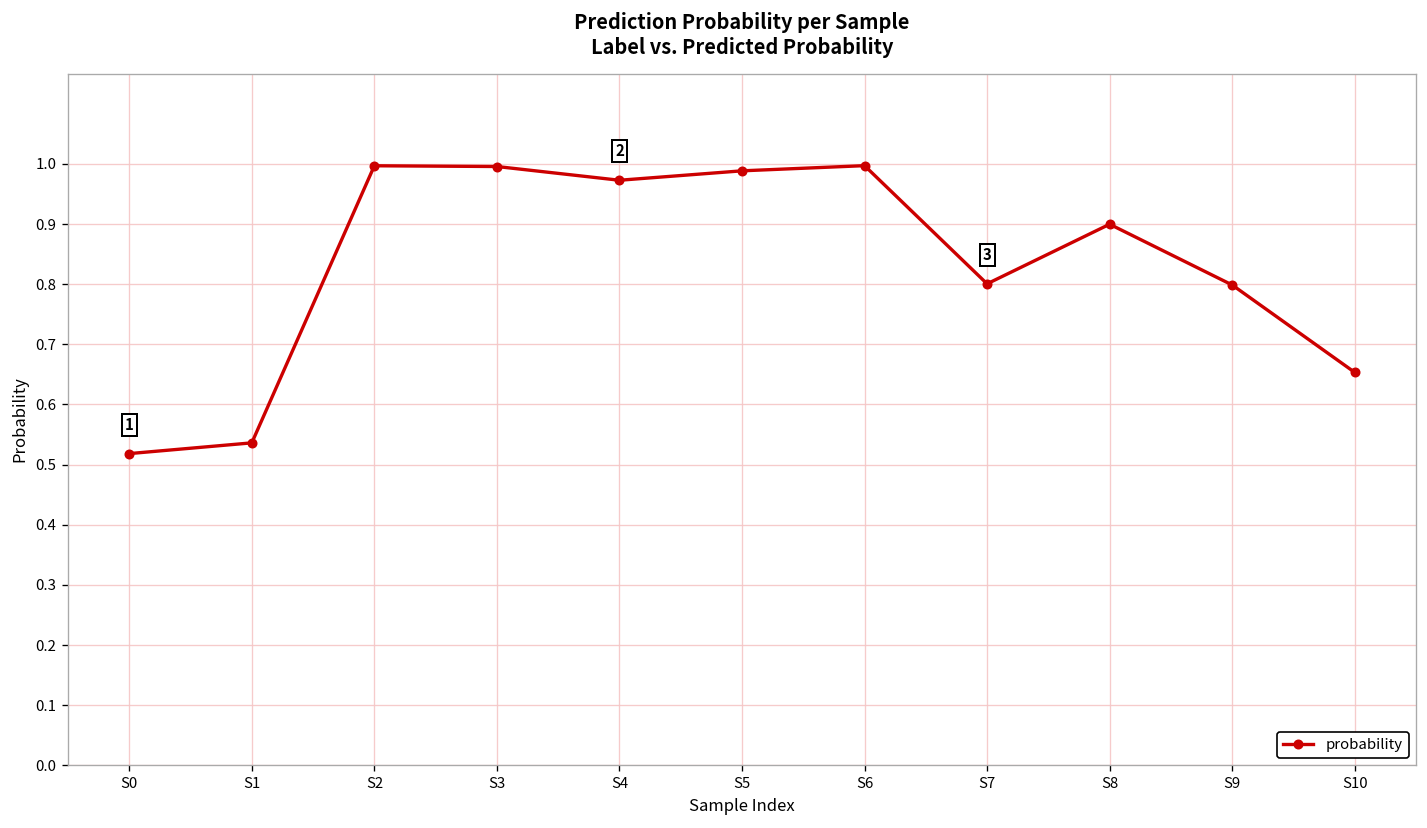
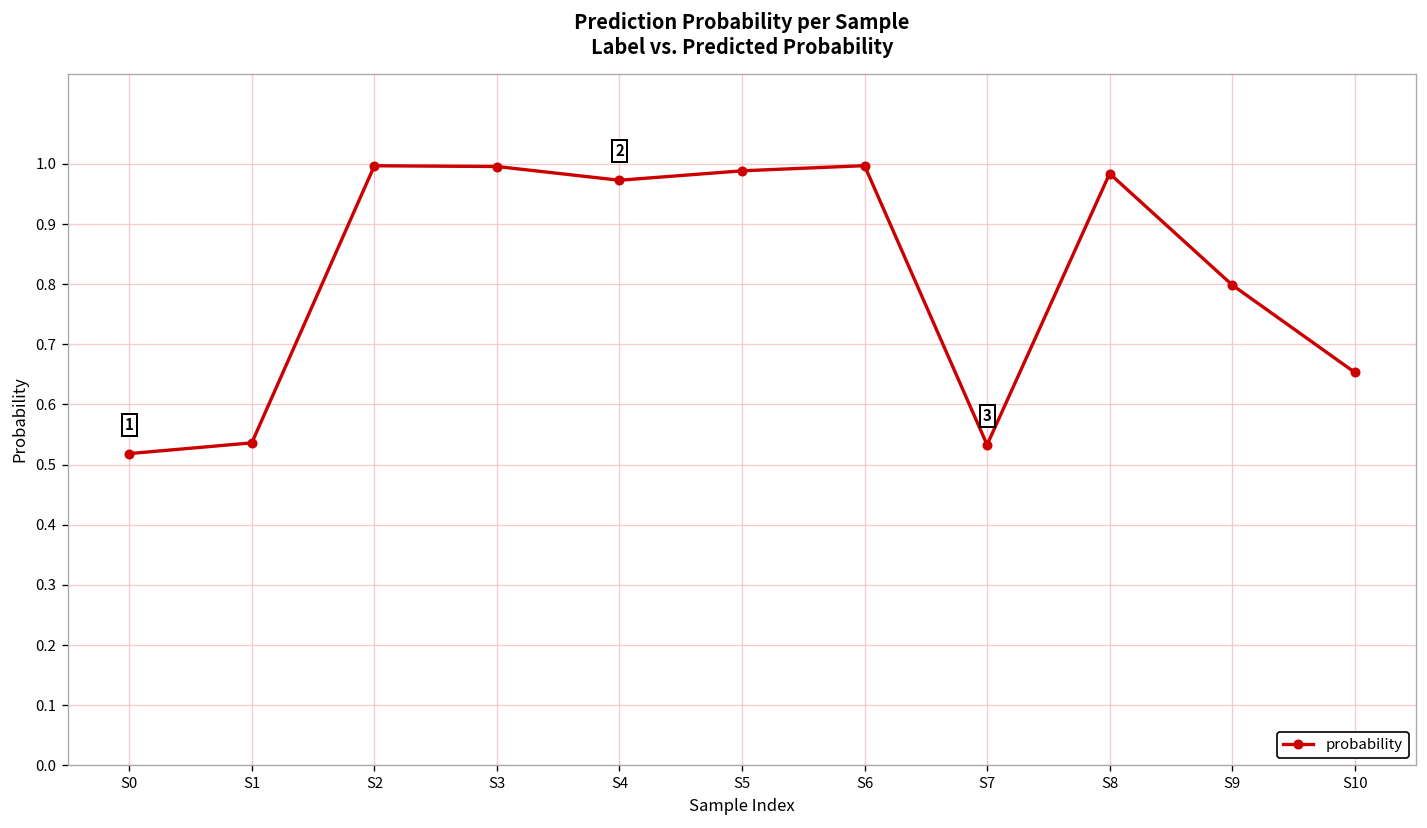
S7: 0.80 -> 0.53
S8: 0.90 -> 0.98
